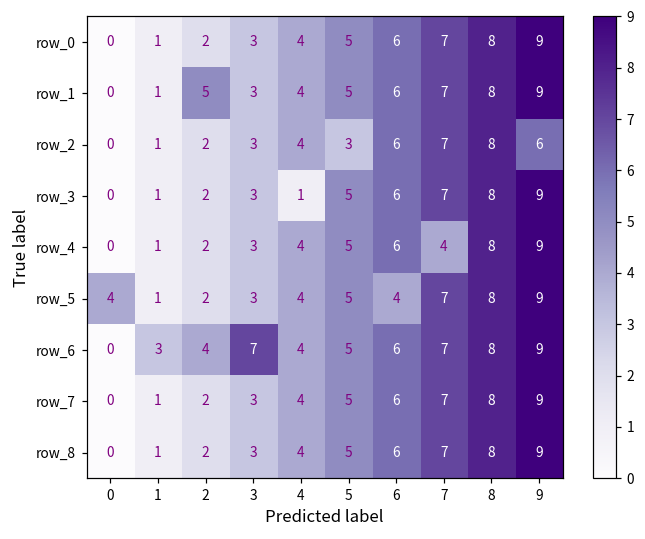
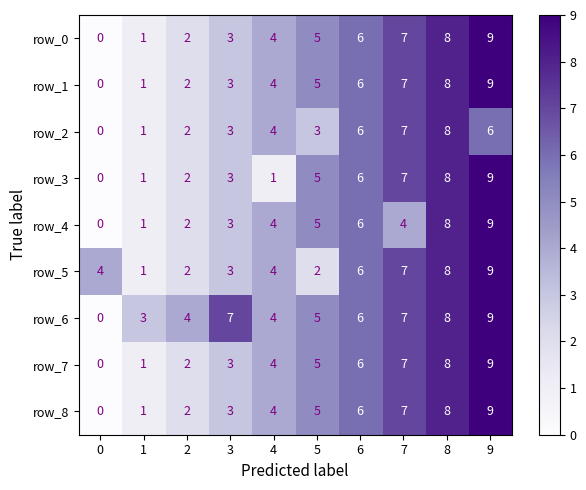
row_1, 2: 5 -> 2
row_5, 5: 5 -> 2
row_5, 6: 4 -> 6
